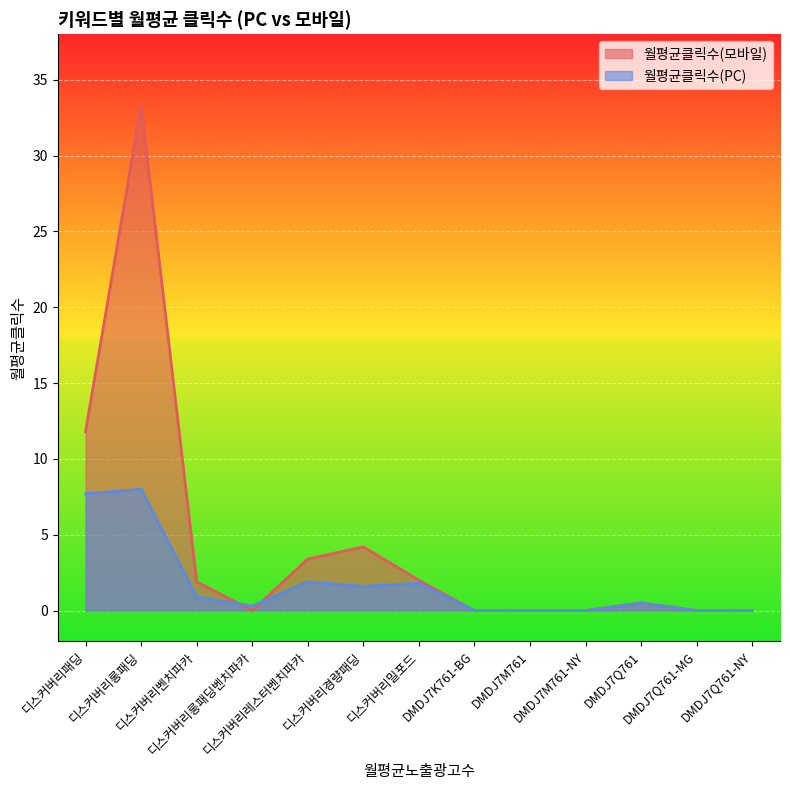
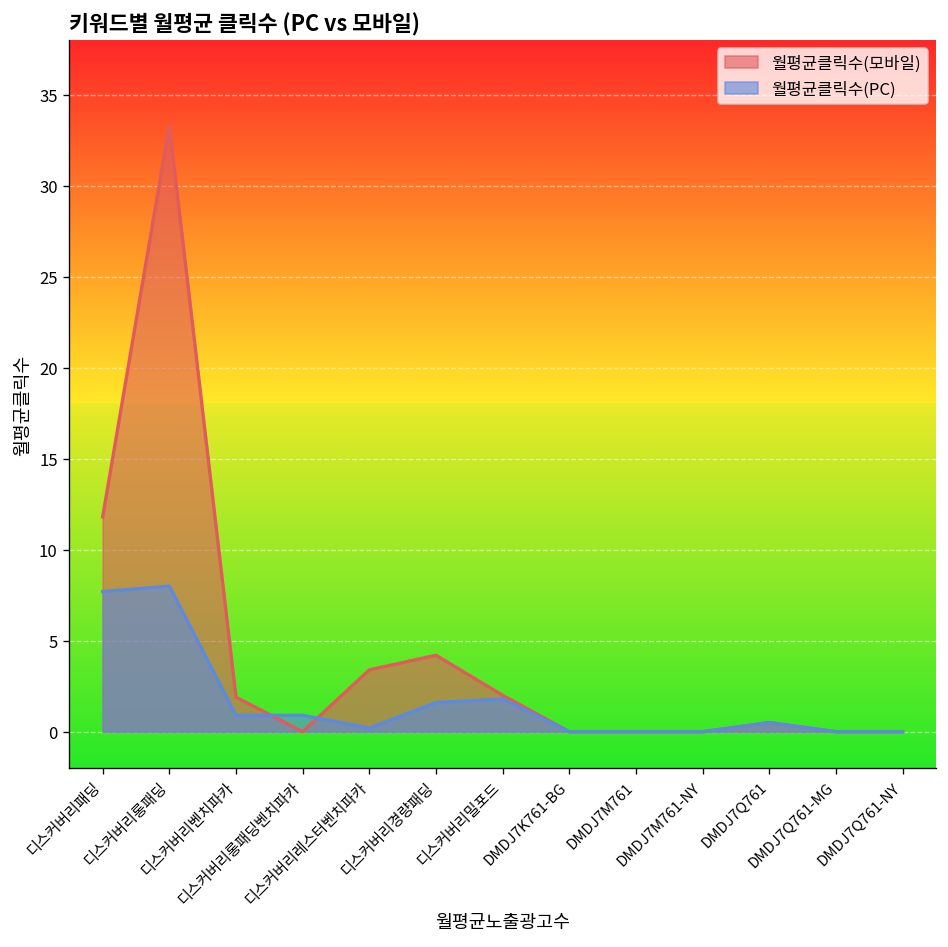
월평균클릭수(PC), 디스커버리롱패딩벤치파카: 0.3 -> 0.9
월평균클릭수(PC), 디스커버리레스터벤치파카: 1.9 -> 0.2
